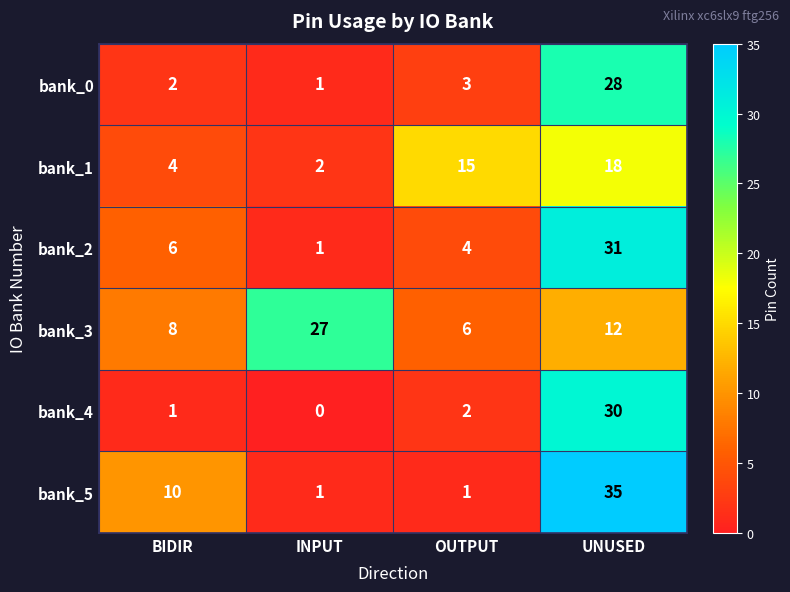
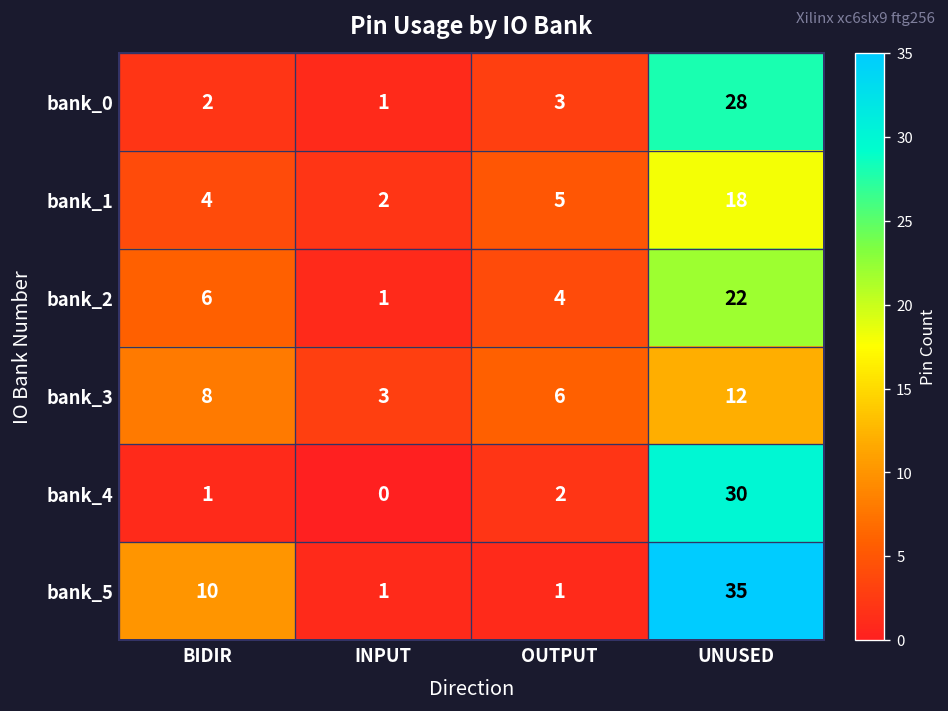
bank_1, OUTPUT: 15 -> 5
bank_2, UNUSED: 31 -> 22
bank_3, INPUT: 27 -> 3
